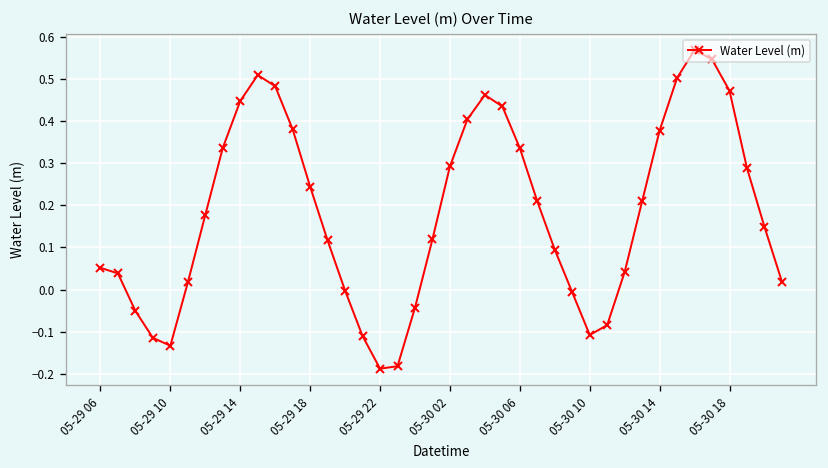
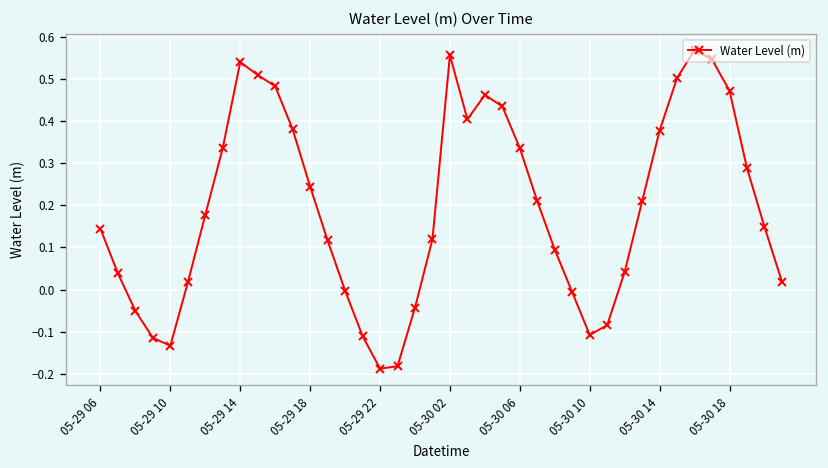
05-29 06: 0.05 -> 0.14
05-29 14: 0.45 -> 0.54
05-30 02: 0.29 -> 0.56
